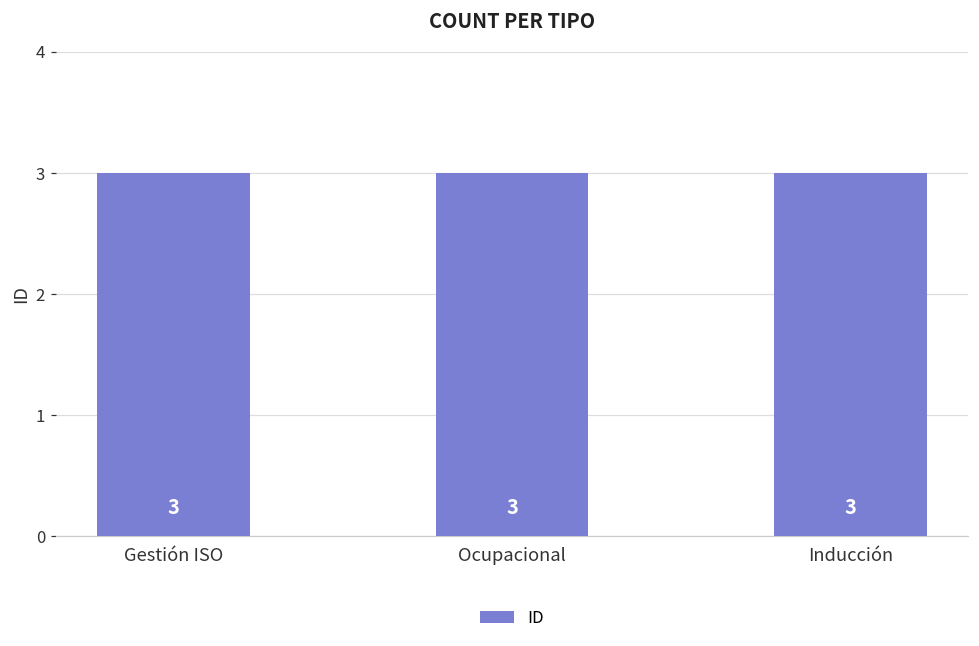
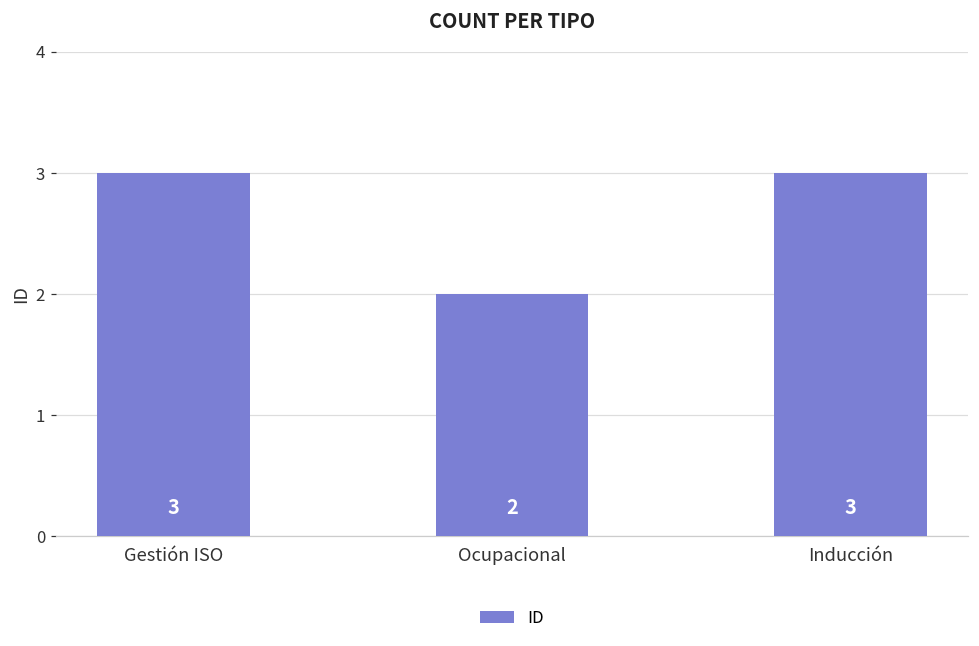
Ocupacional: 3 -> 2
